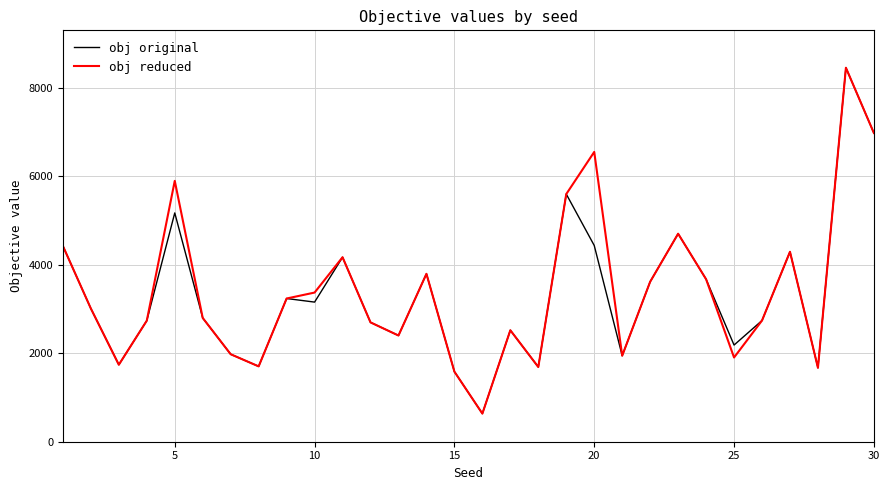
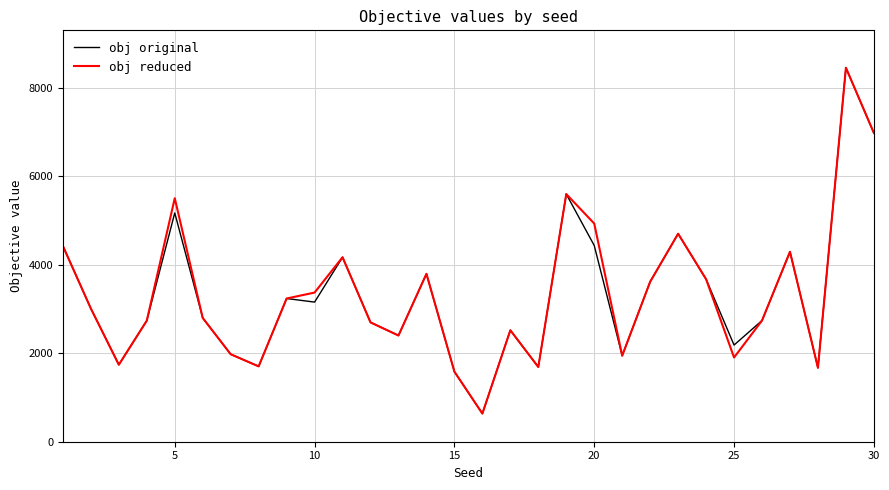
obj reduced, 5: 5900 -> 5500
obj reduced, 20: 6600 -> 4900
